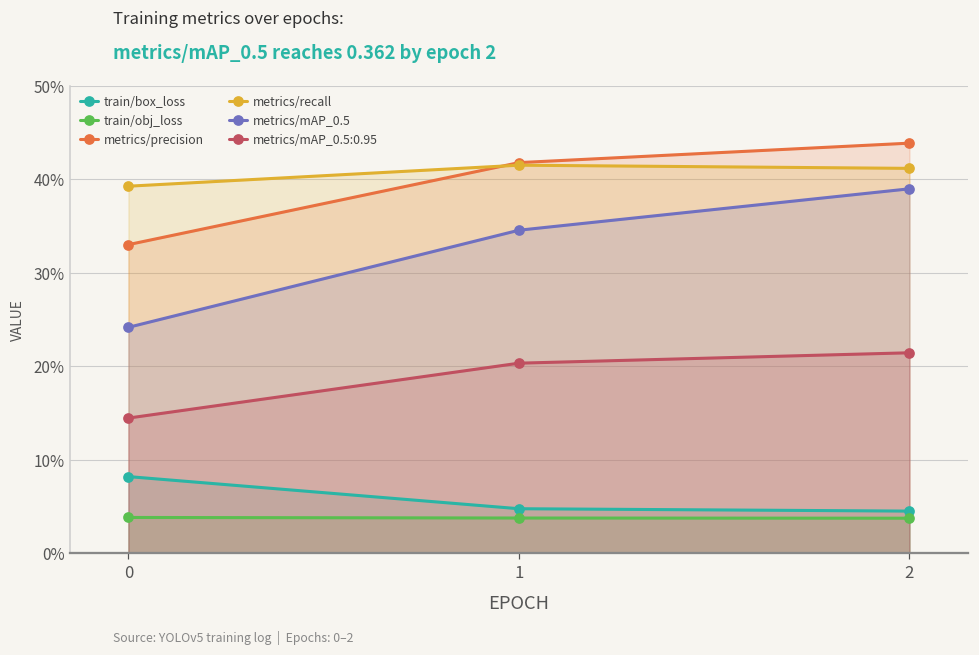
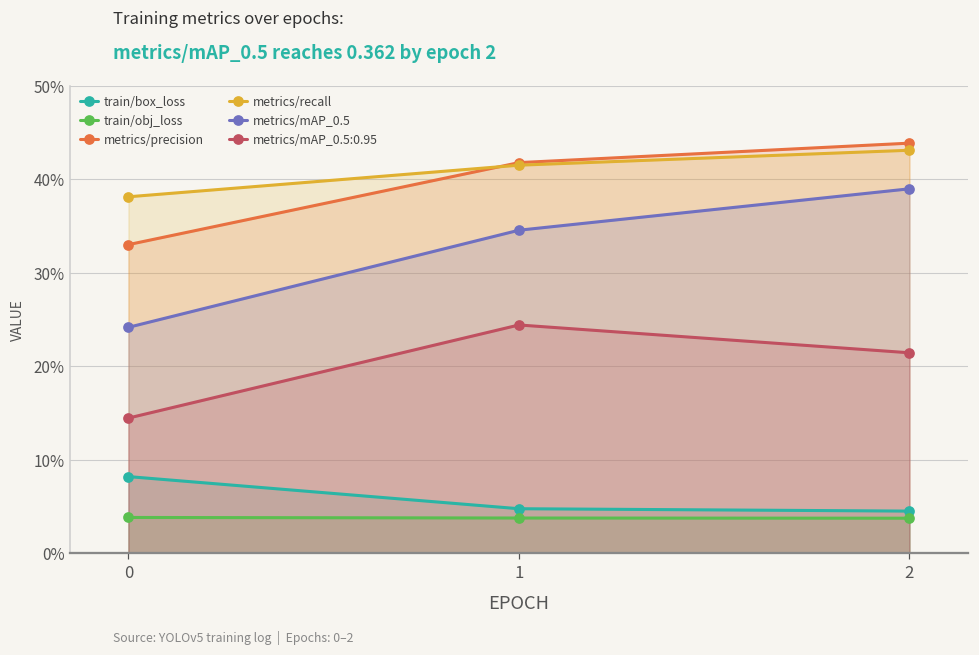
metrics/recall, 0: 39% -> 38%
metrics/mAP_0.5:0.95, 1: 20% -> 24%
metrics/recall, 2: 41% -> 43%
